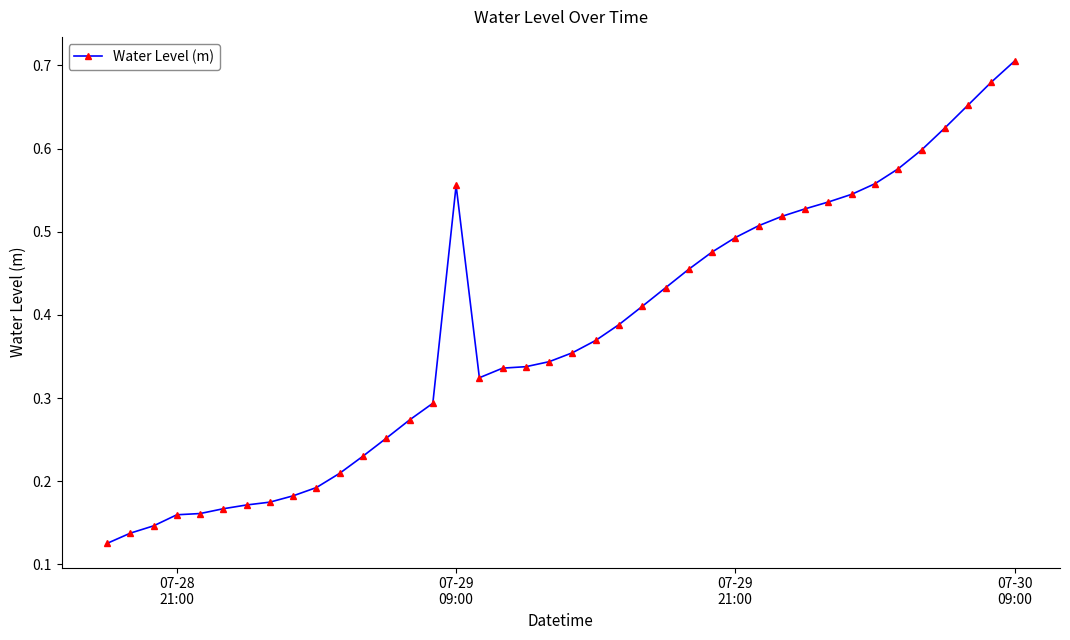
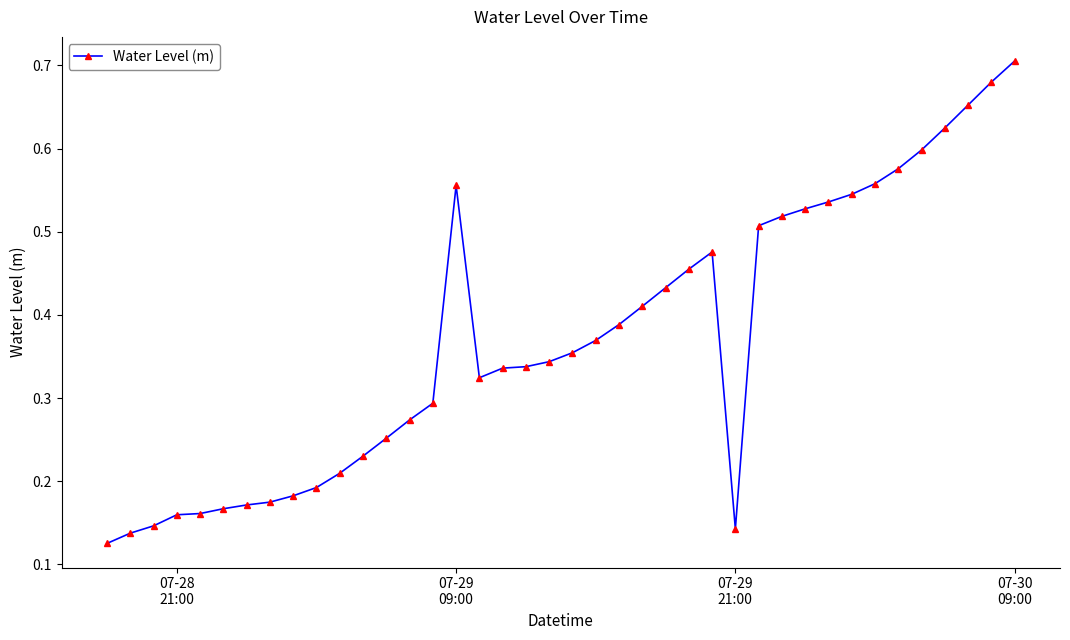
07-29 21:00: 0.49 -> 0.14
